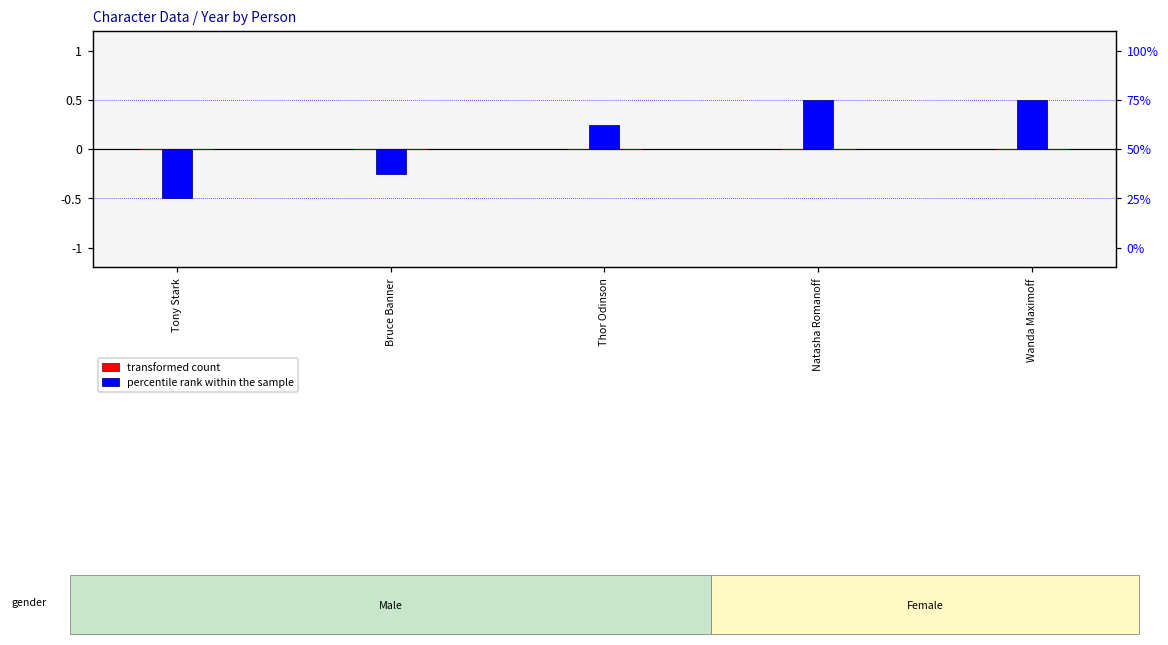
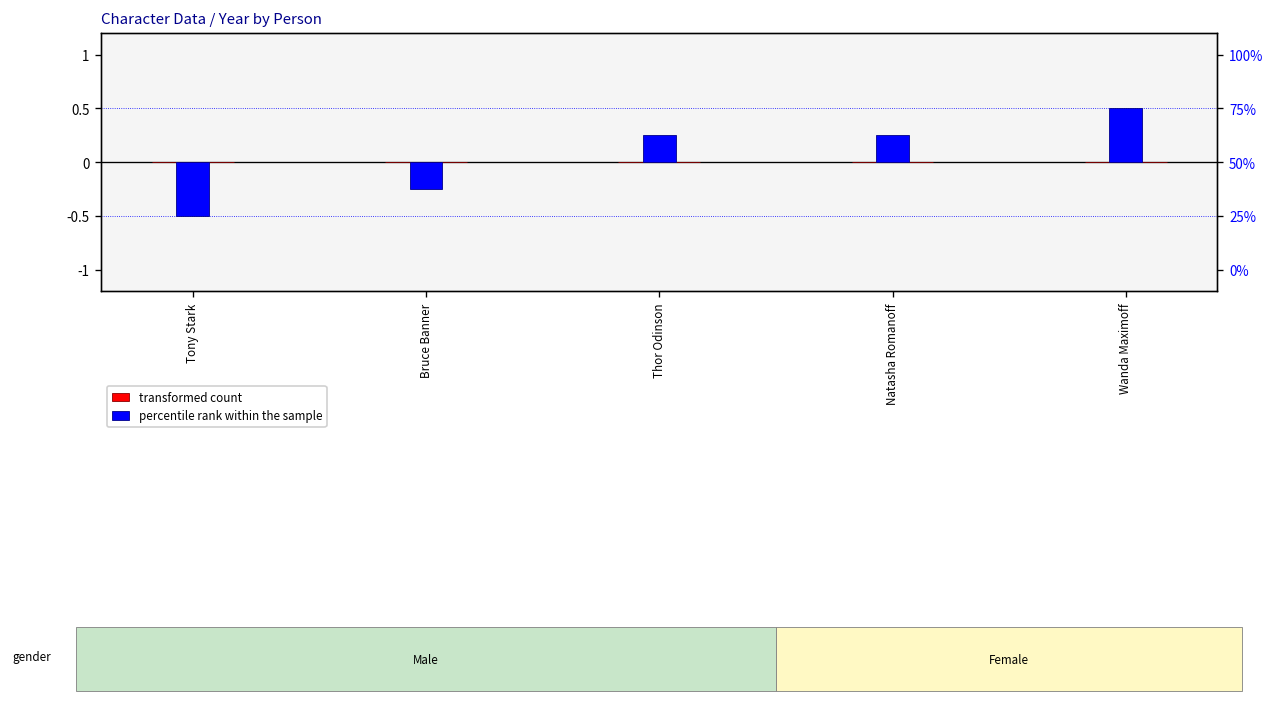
percentile rank within the sample, Natasha Romanoff: 0.5 -> 0.3
